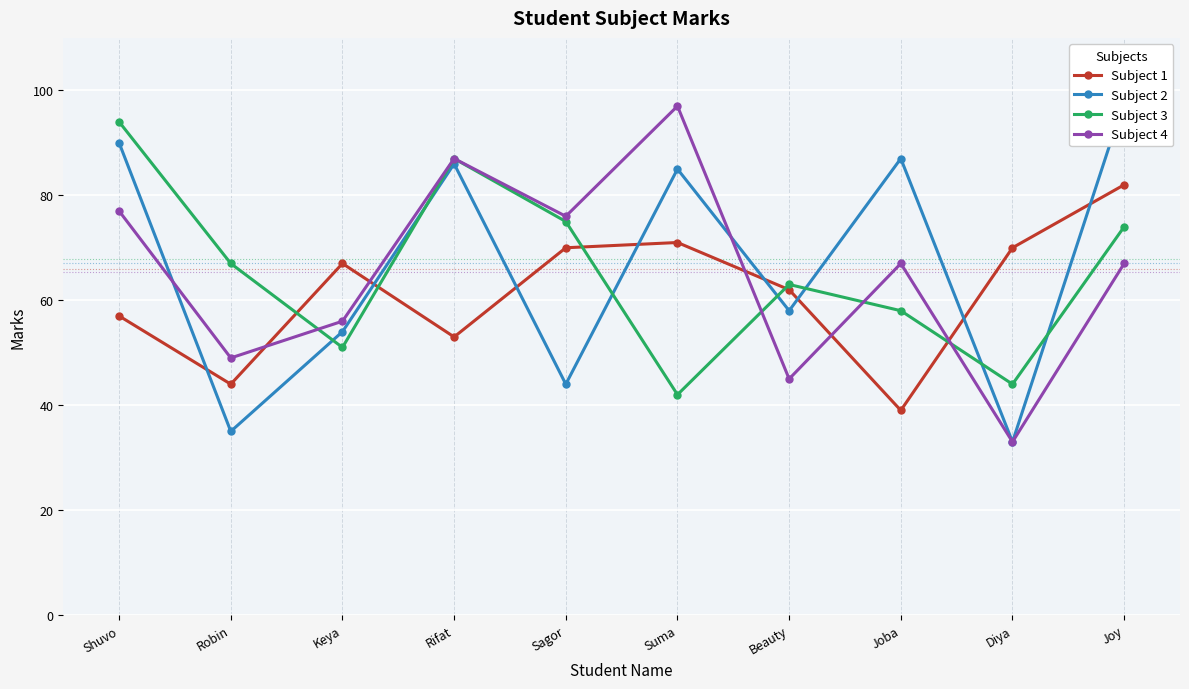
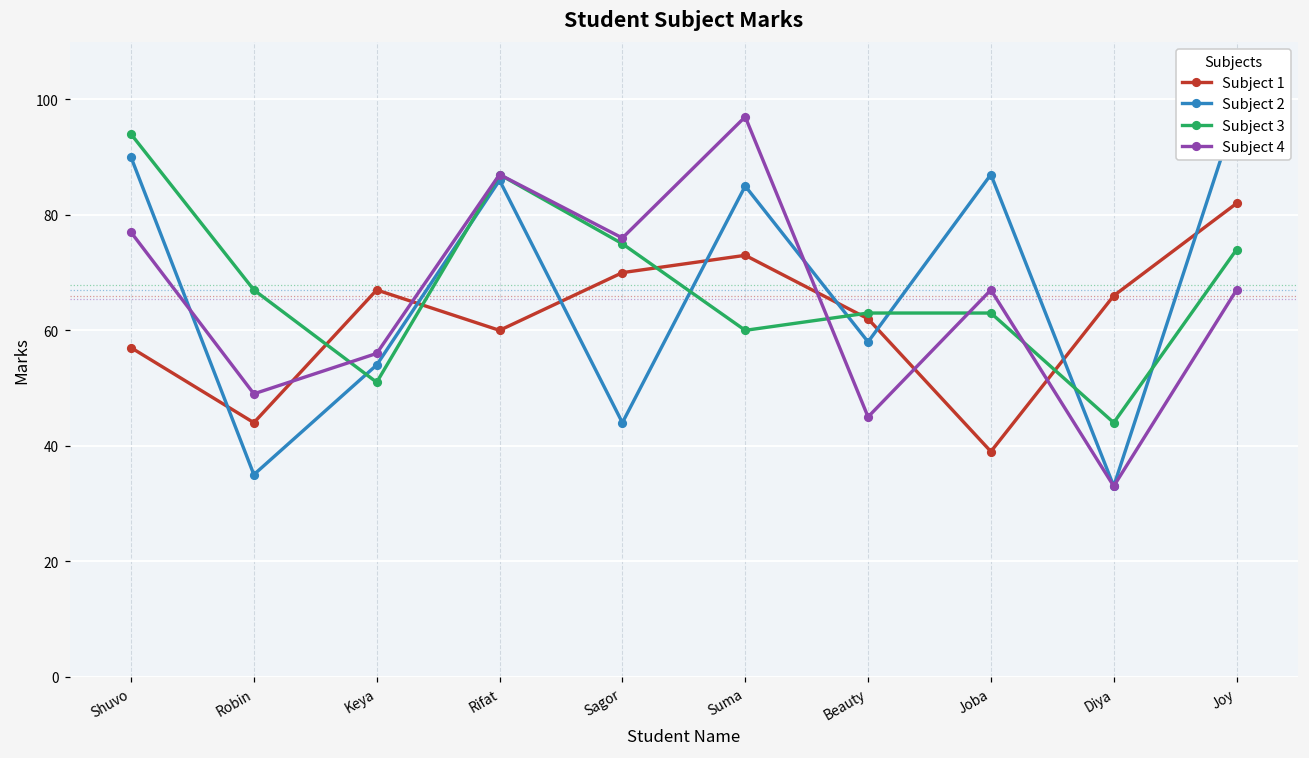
Subject 1, Rifat: 53 -> 60
Subject 1, Suma: 71 -> 73
Subject 3, Suma: 42 -> 60
Subject 3, Joba: 58 -> 63
Subject 1, Diya: 70 -> 66
